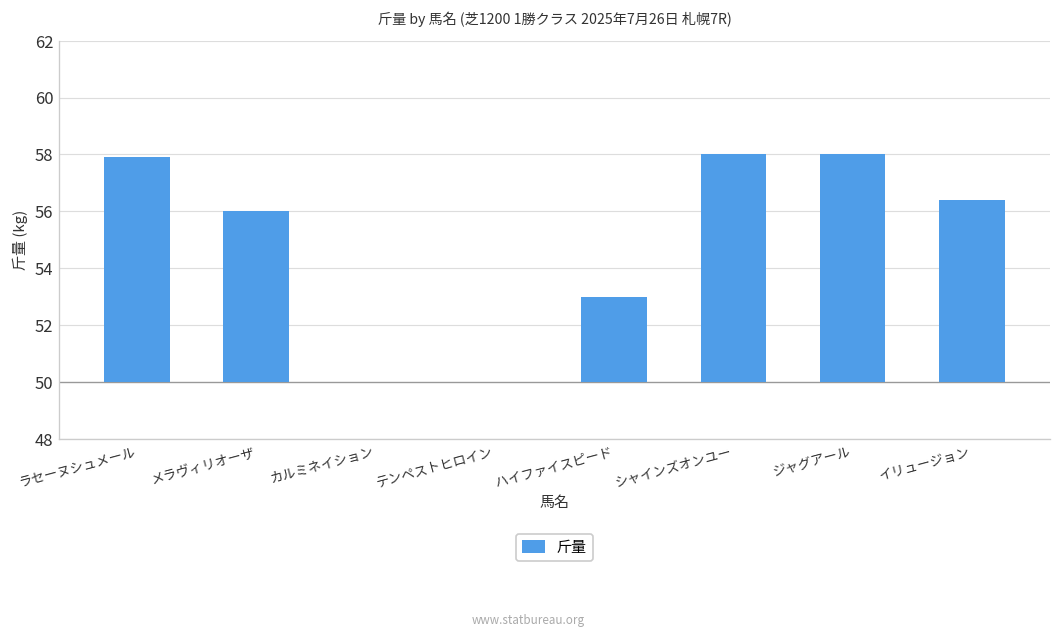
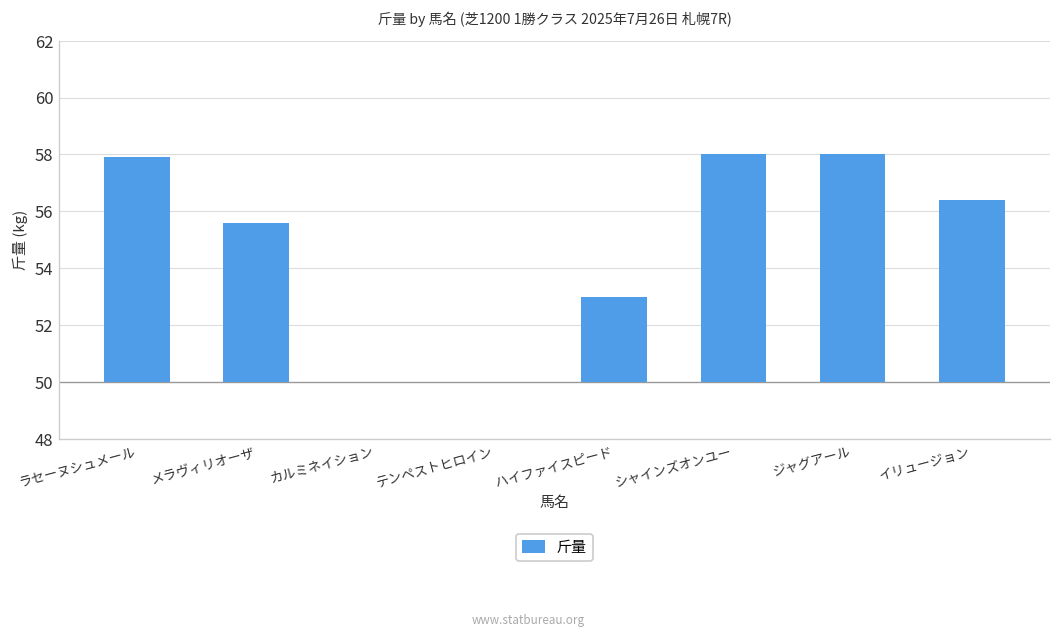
メラヴィリオーザ: 56.0 -> 55.6
